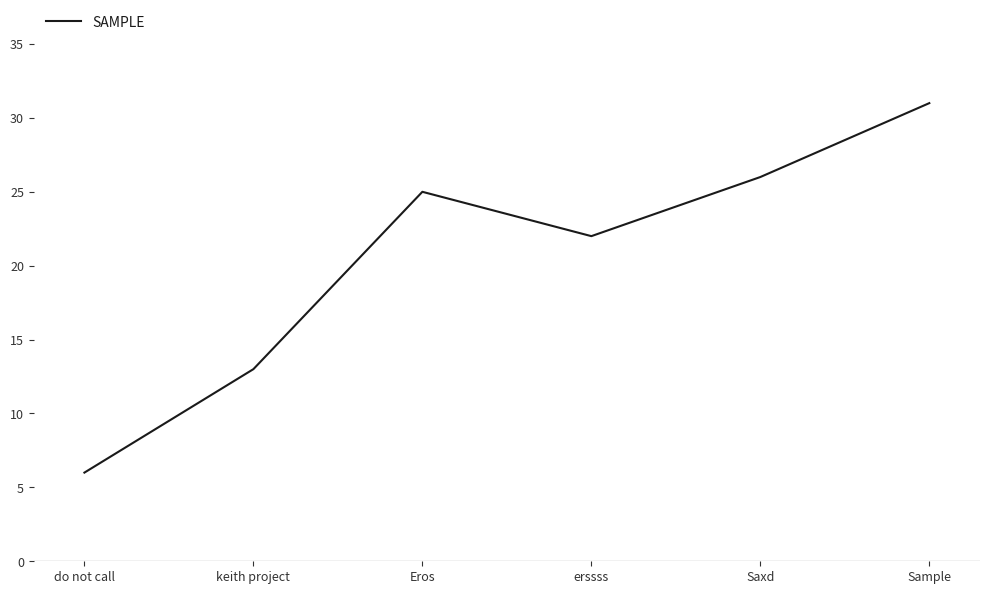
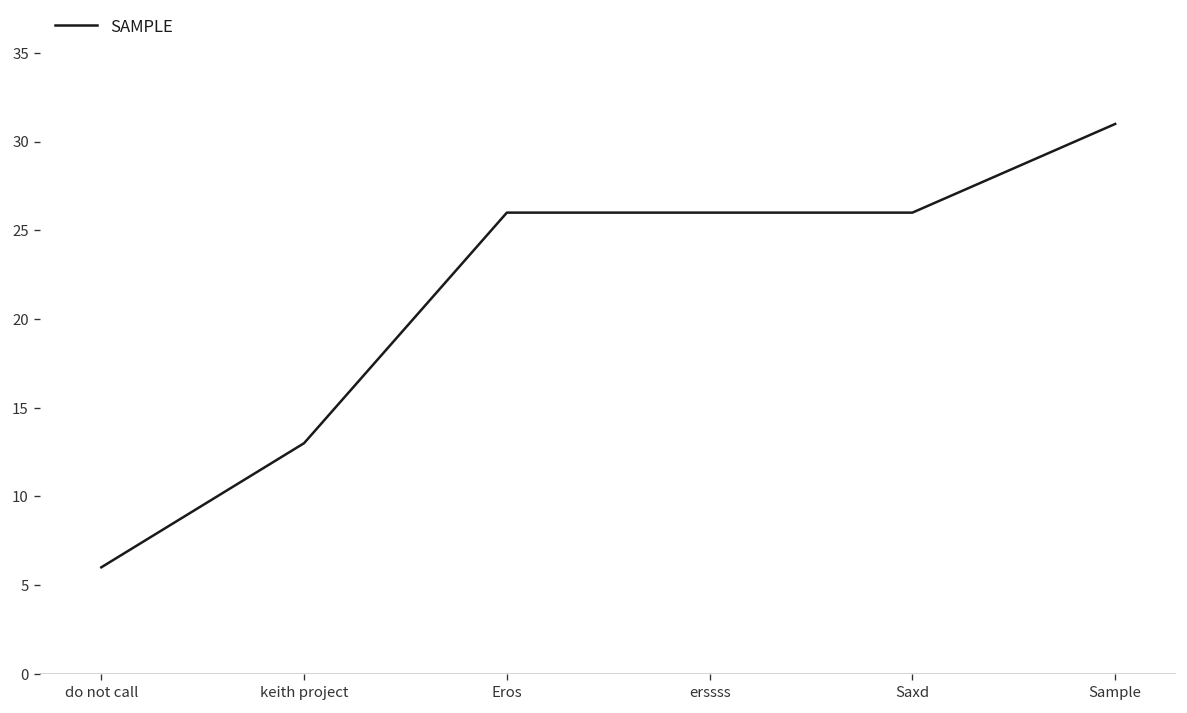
Eros: 25 -> 26
erssss: 22 -> 26
